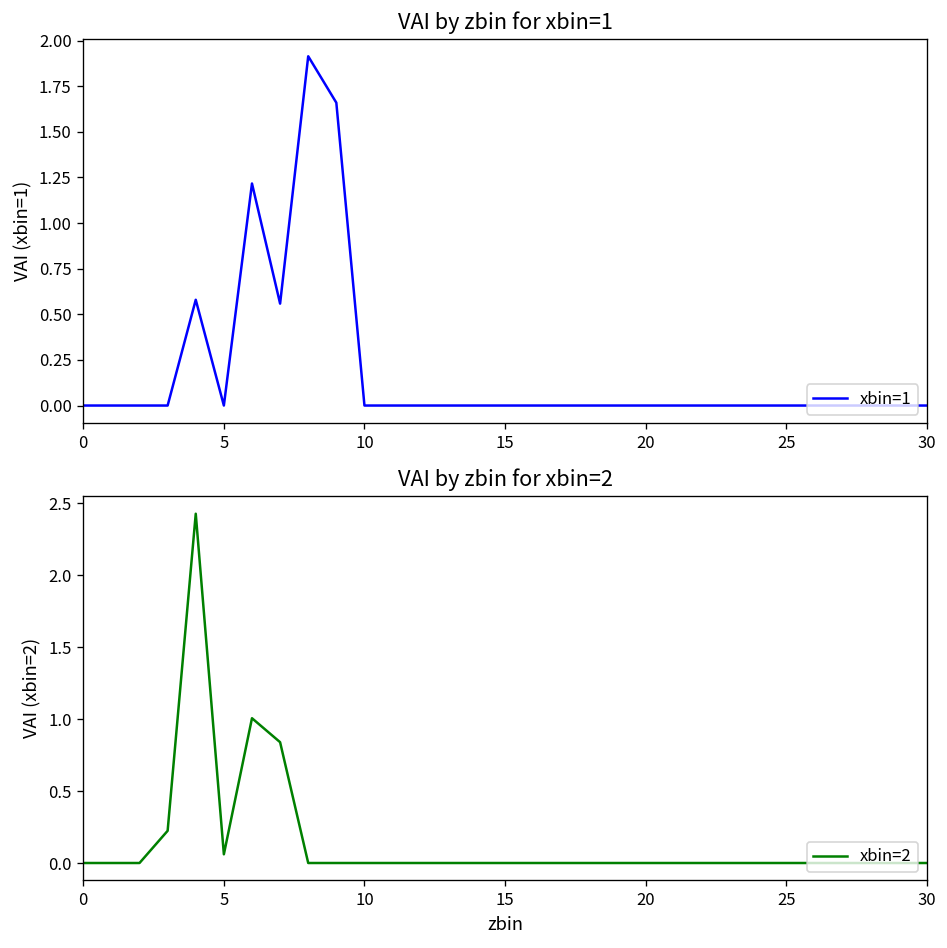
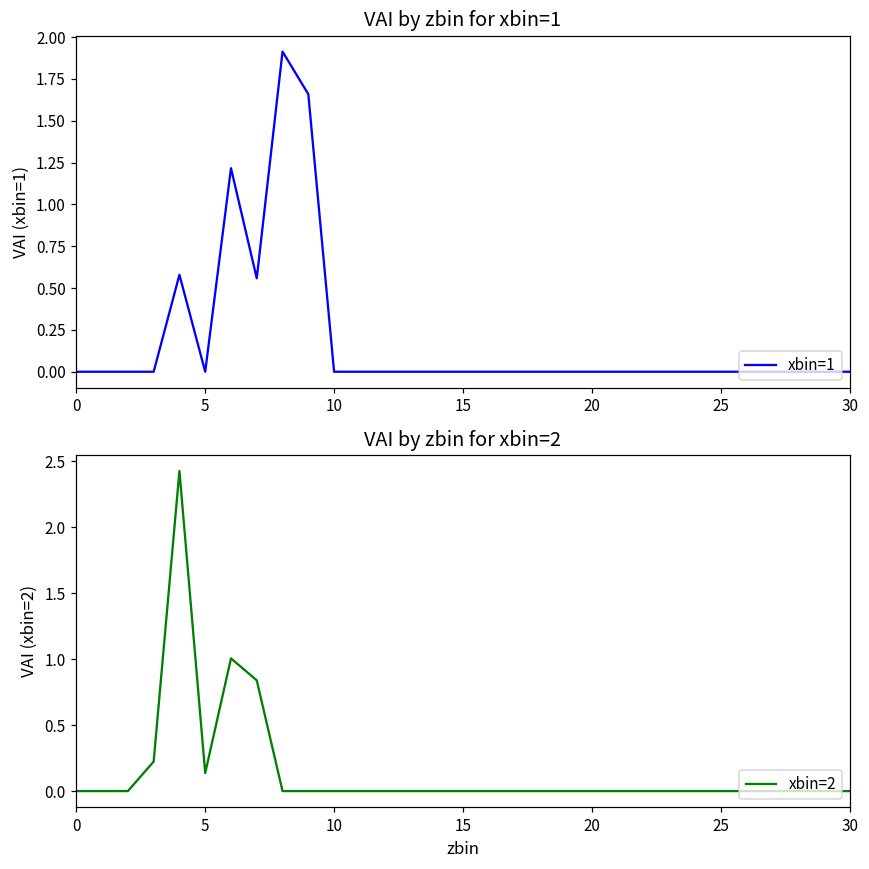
VAI by zbin for xbin=2, 5: 0.06 -> 0.14
